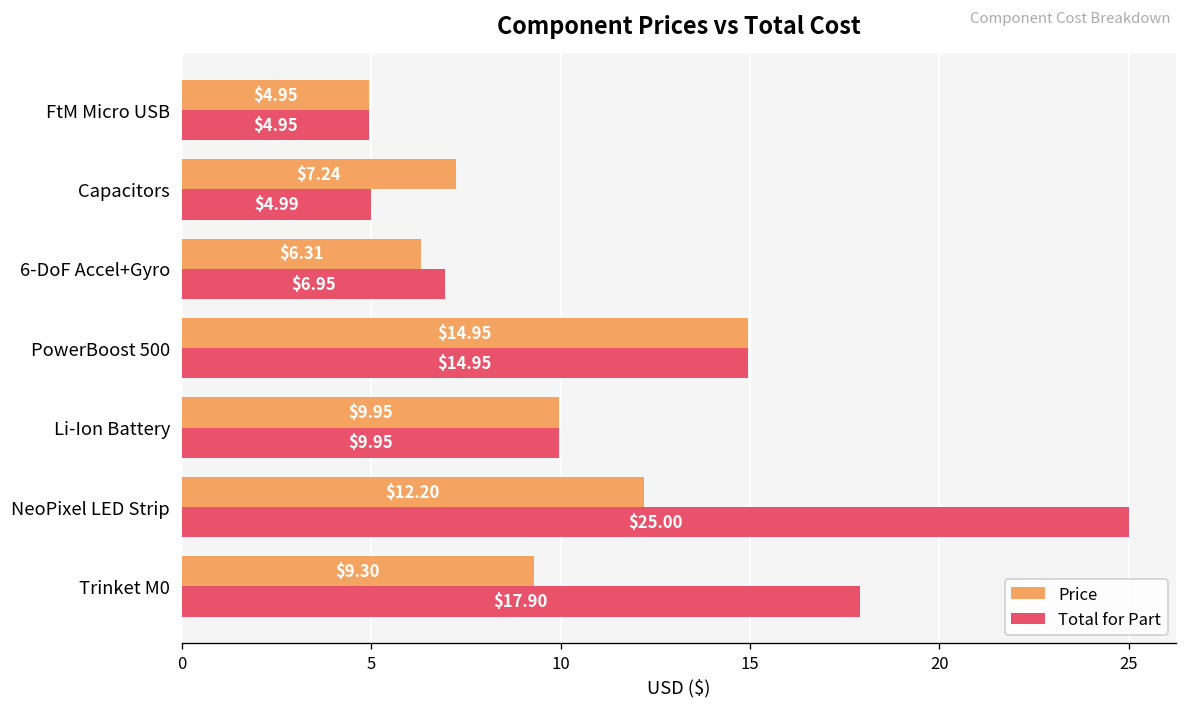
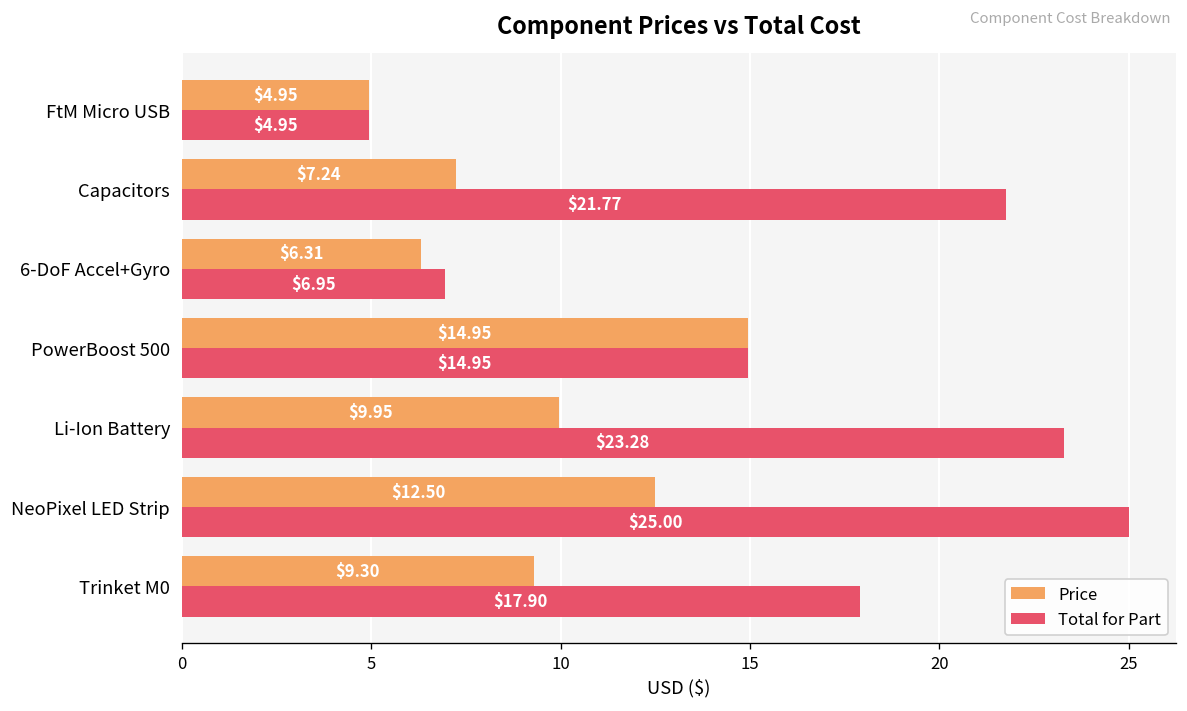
Total for Part, Capacitors: $4.99 -> $21.77
Total for Part, Li-Ion Battery: $9.95 -> $23.28
Price, NeoPixel LED Strip: $12.20 -> $12.50
